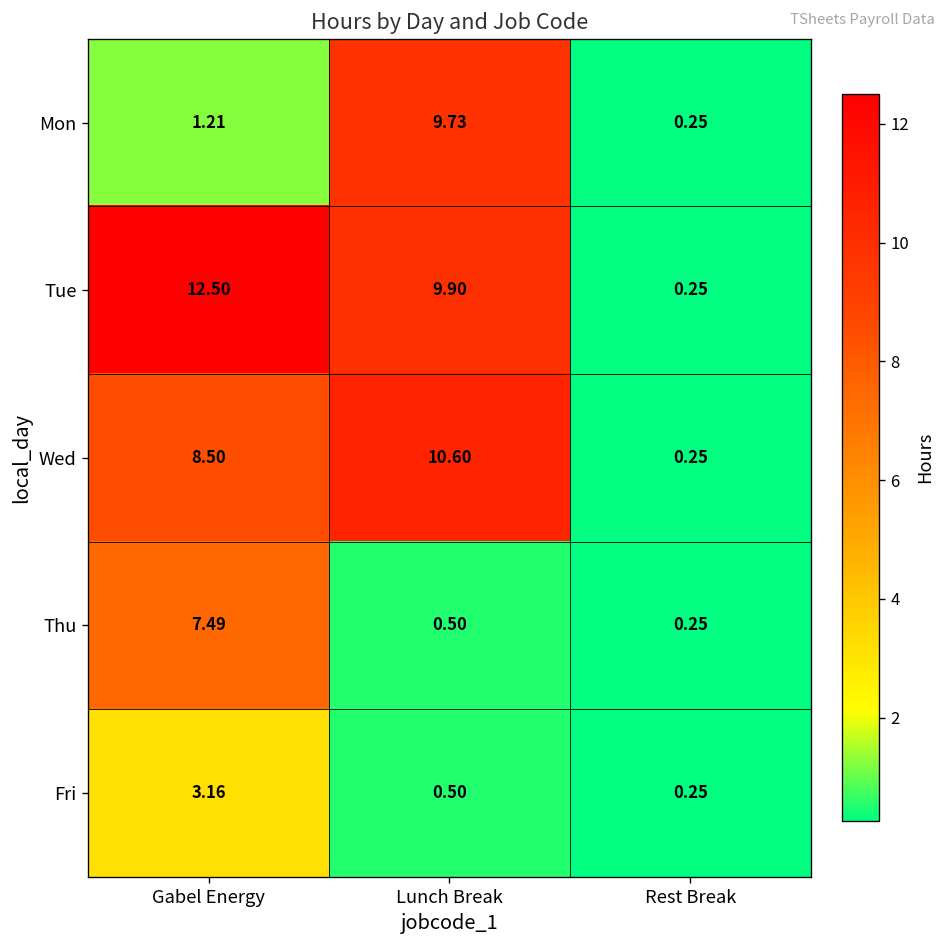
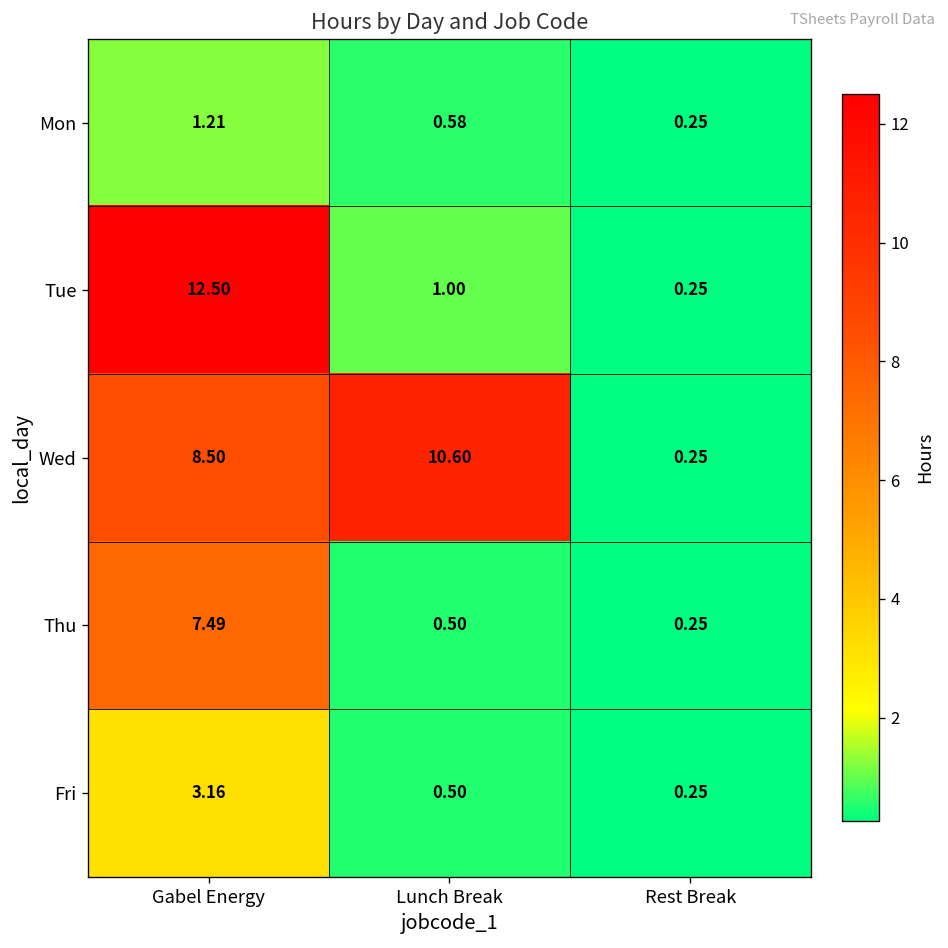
Mon, Lunch Break: 9.73 -> 0.58
Tue, Lunch Break: 9.90 -> 1.00
